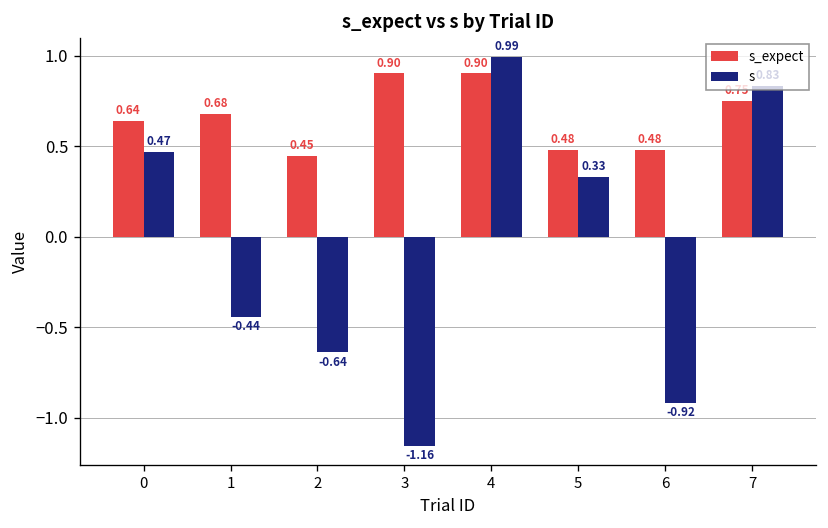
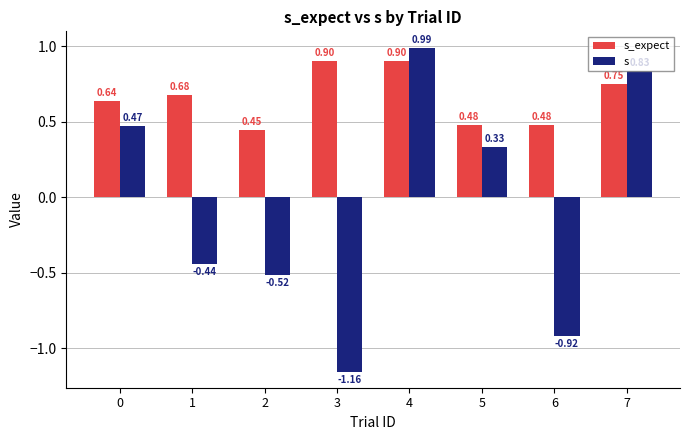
s, 2: -0.64 -> -0.52
